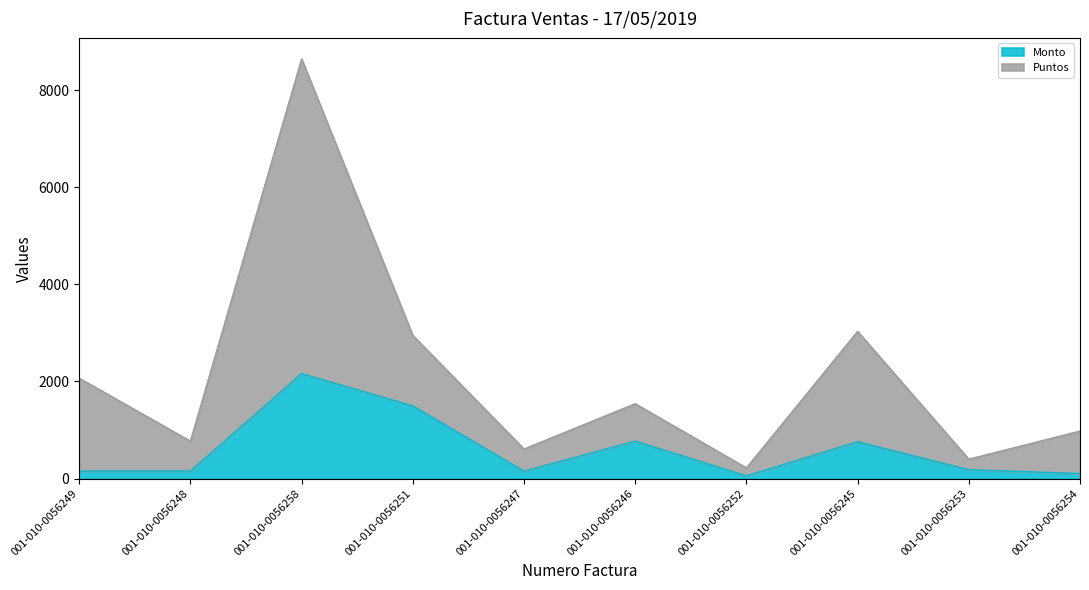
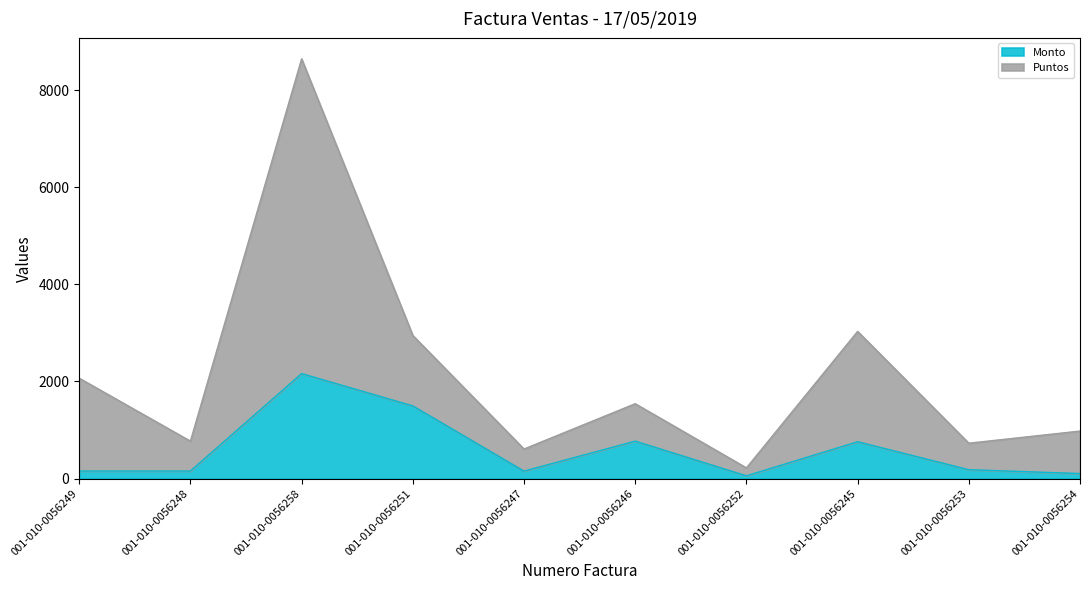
Puntos, 001-010-0056253: 200 -> 500
